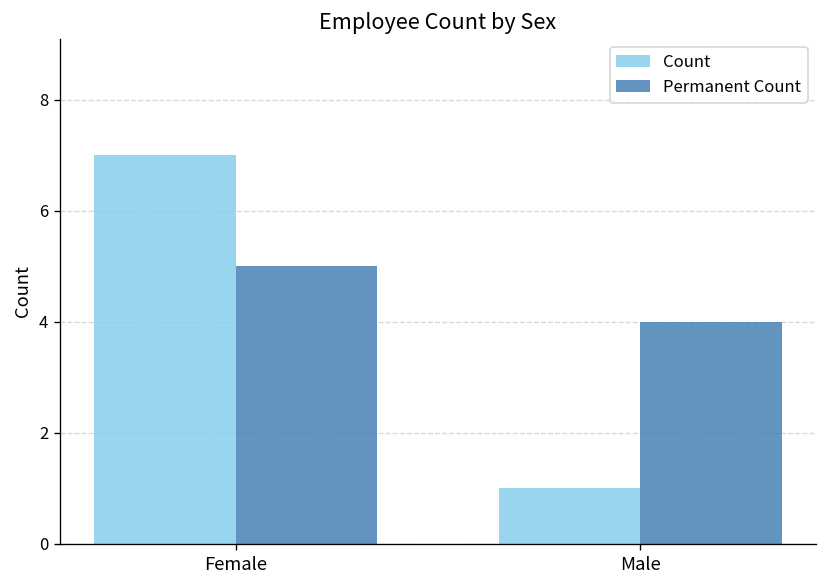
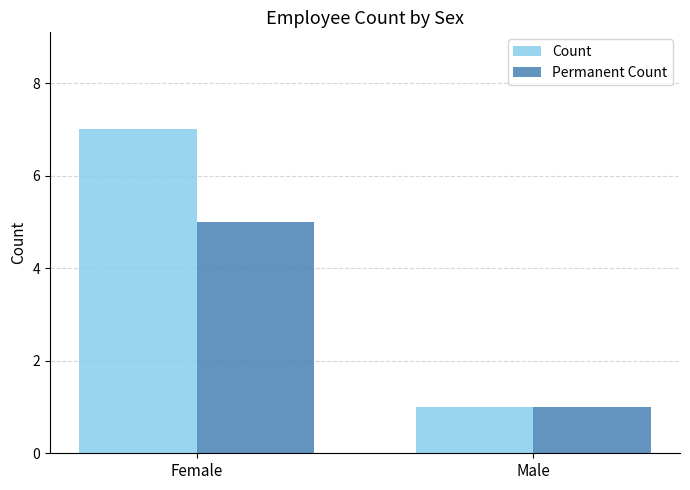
Permanent Count, Male: 4 -> 1
